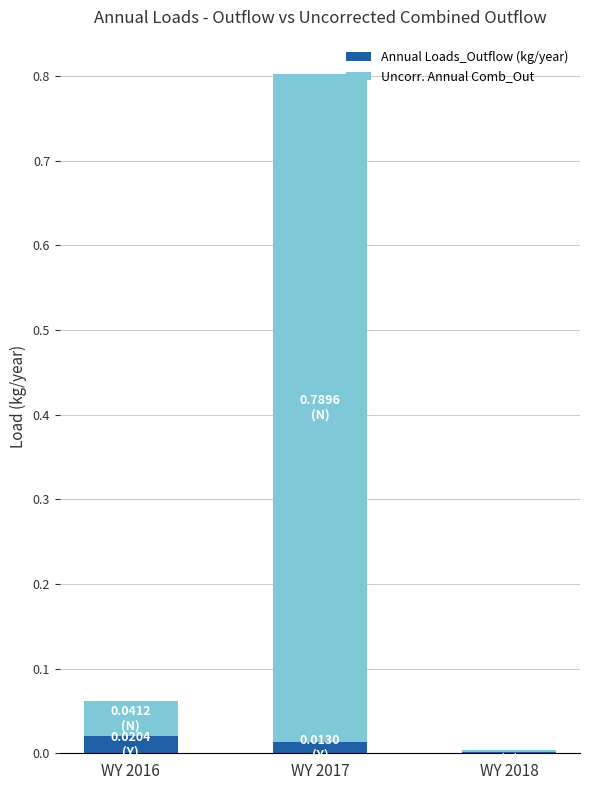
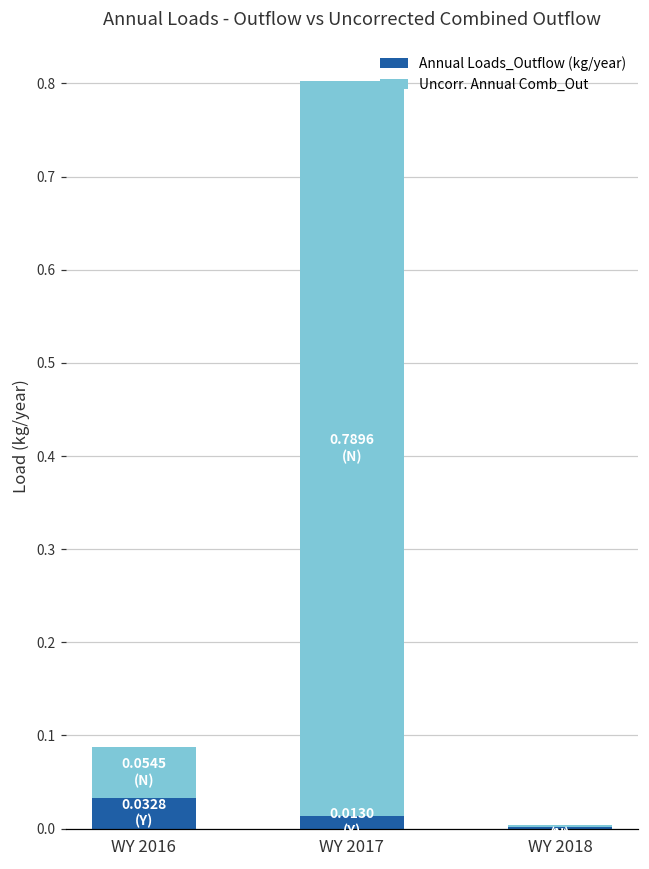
Annual Loads_Outflow (kg/year), WY 2016: 0.0204 -> 0.0328
Uncorr. Annual Comb_Out, WY 2016: 0.0412 -> 0.0545
